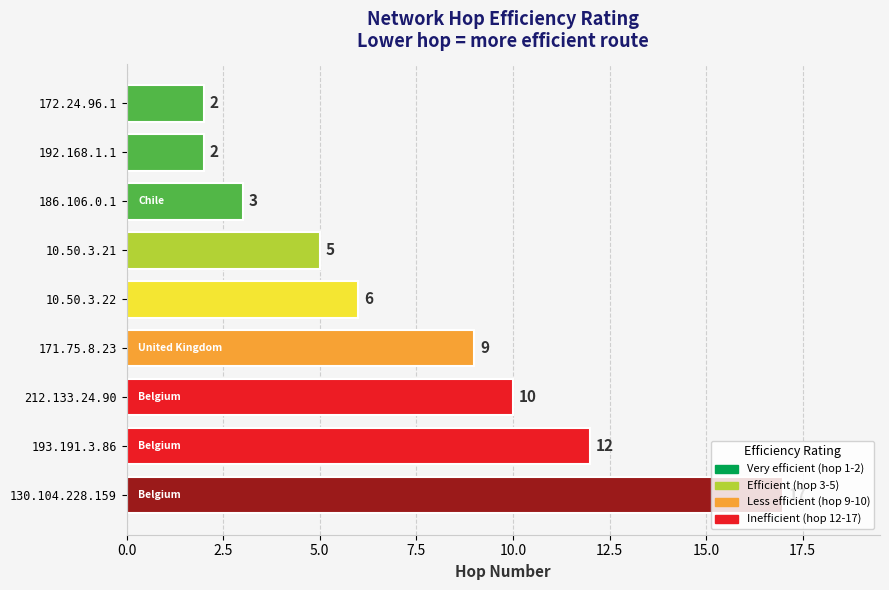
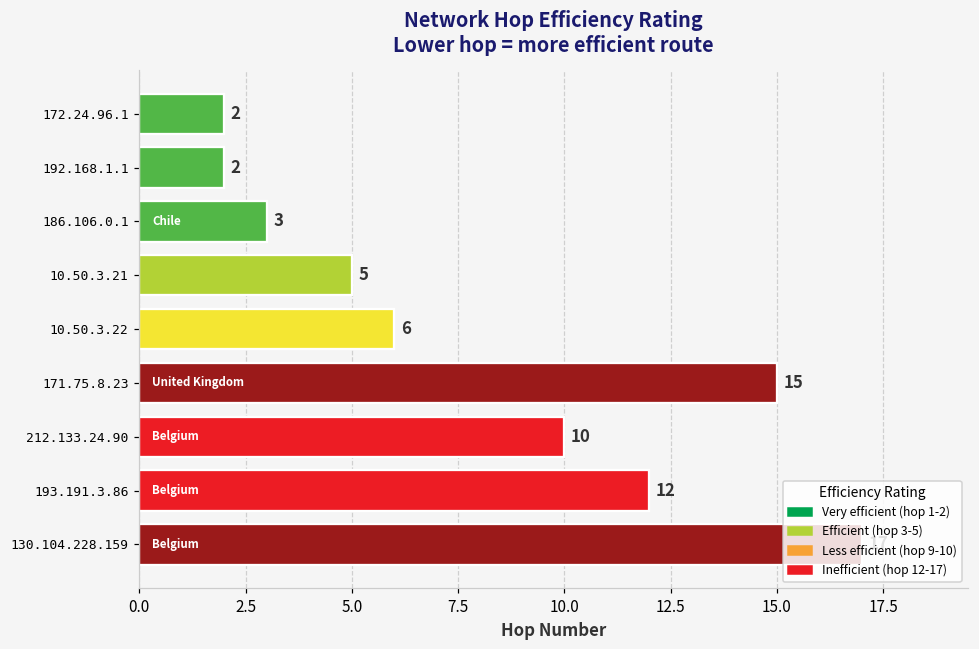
171.75.8.23: 9 -> 15
